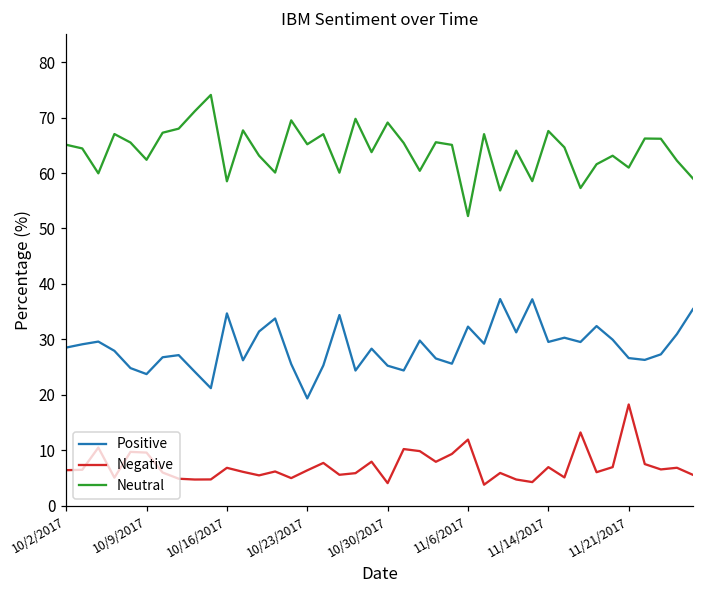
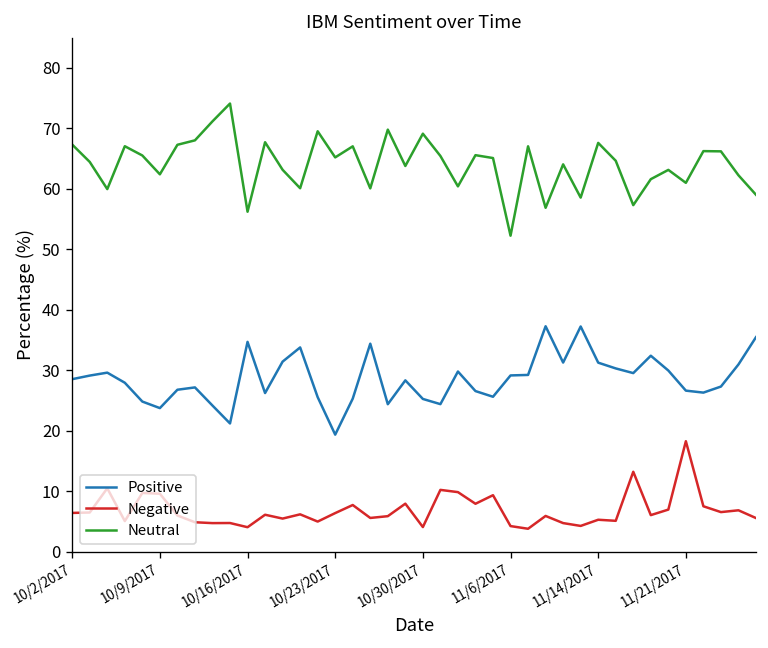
Neutral, 10/2/2017: 65 -> 67
Negative, 10/16/2017: 7 -> 4
Neutral, 10/16/2017: 59 -> 56
Positive, 11/6/2017: 32 -> 29
Negative, 11/6/2017: 12 -> 4
Positive, 11/14/2017: 30 -> 31
Negative, 11/14/2017: 7 -> 5
